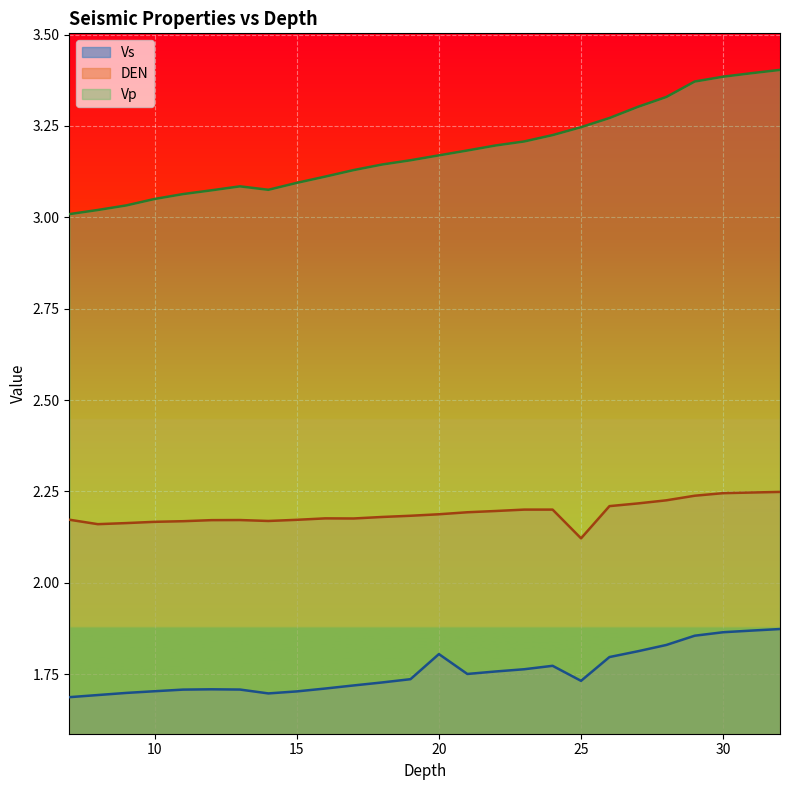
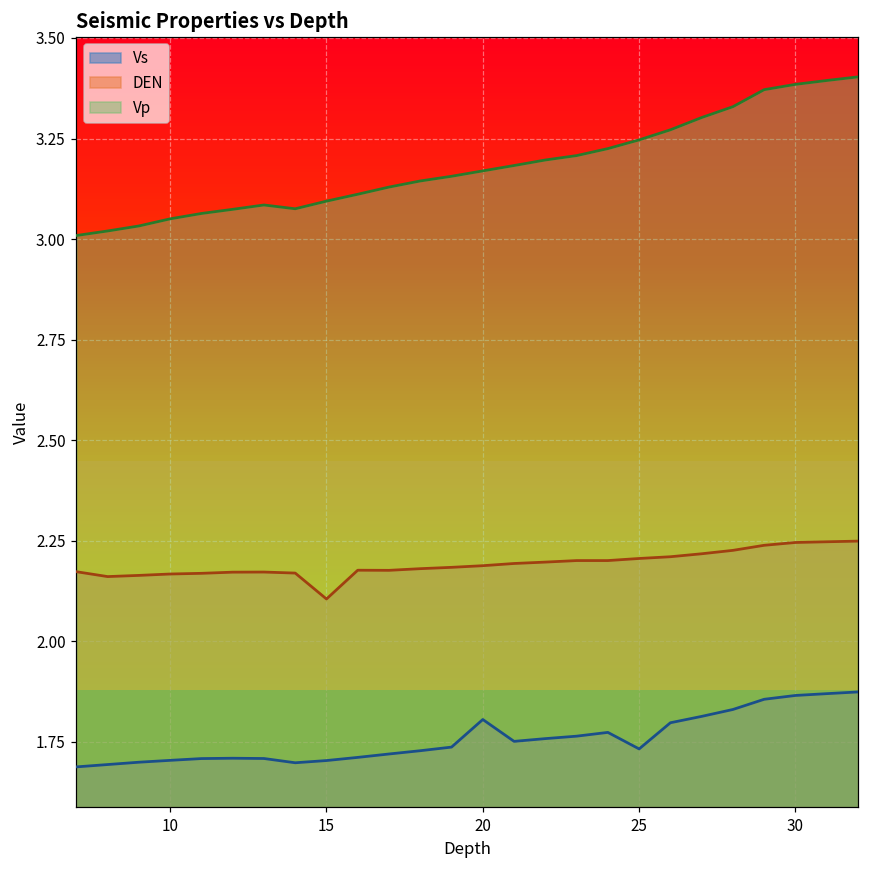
DEN, 15: 2.17 -> 2.10
DEN, 25: 2.12 -> 2.21
